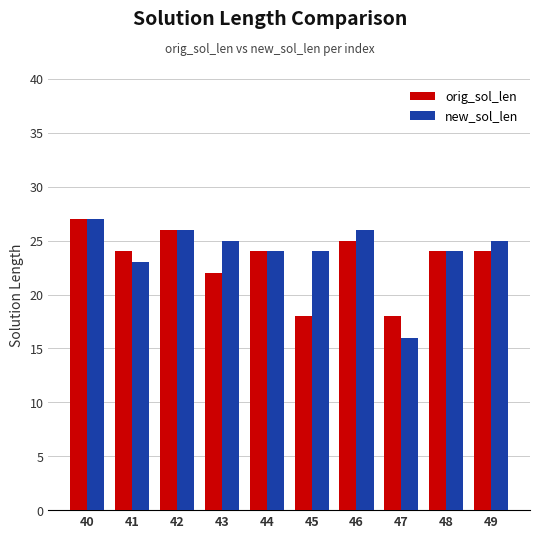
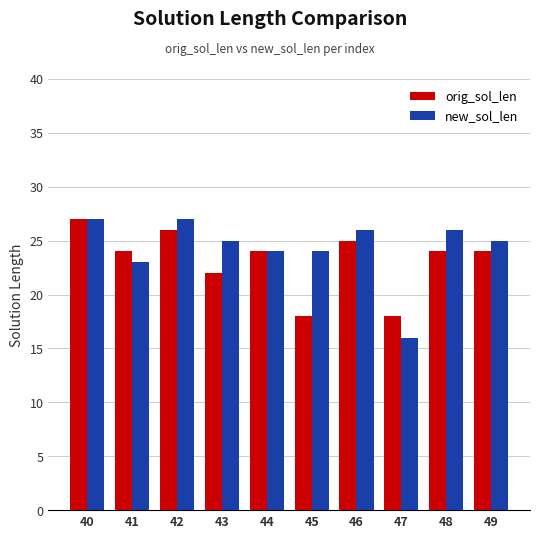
new_sol_len, 42: 26 -> 27
new_sol_len, 48: 24 -> 26
